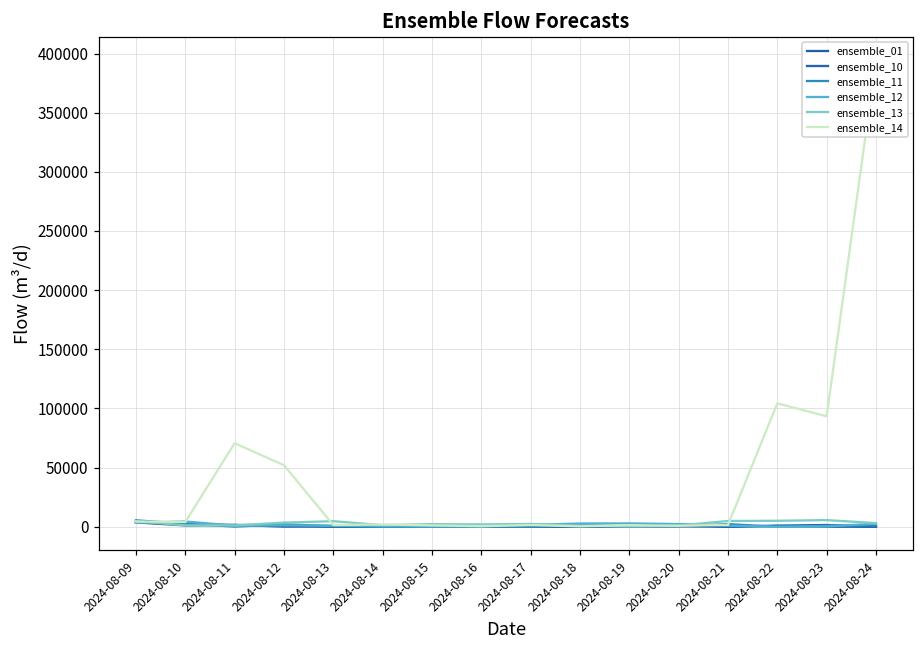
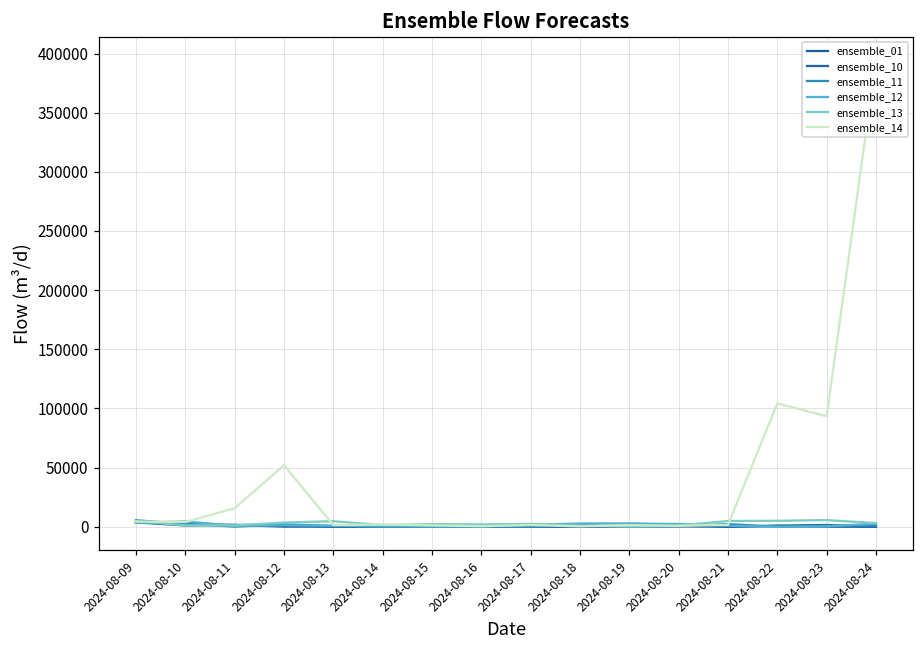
ensemble_14, 2024-08-11: 71000 -> 16000
